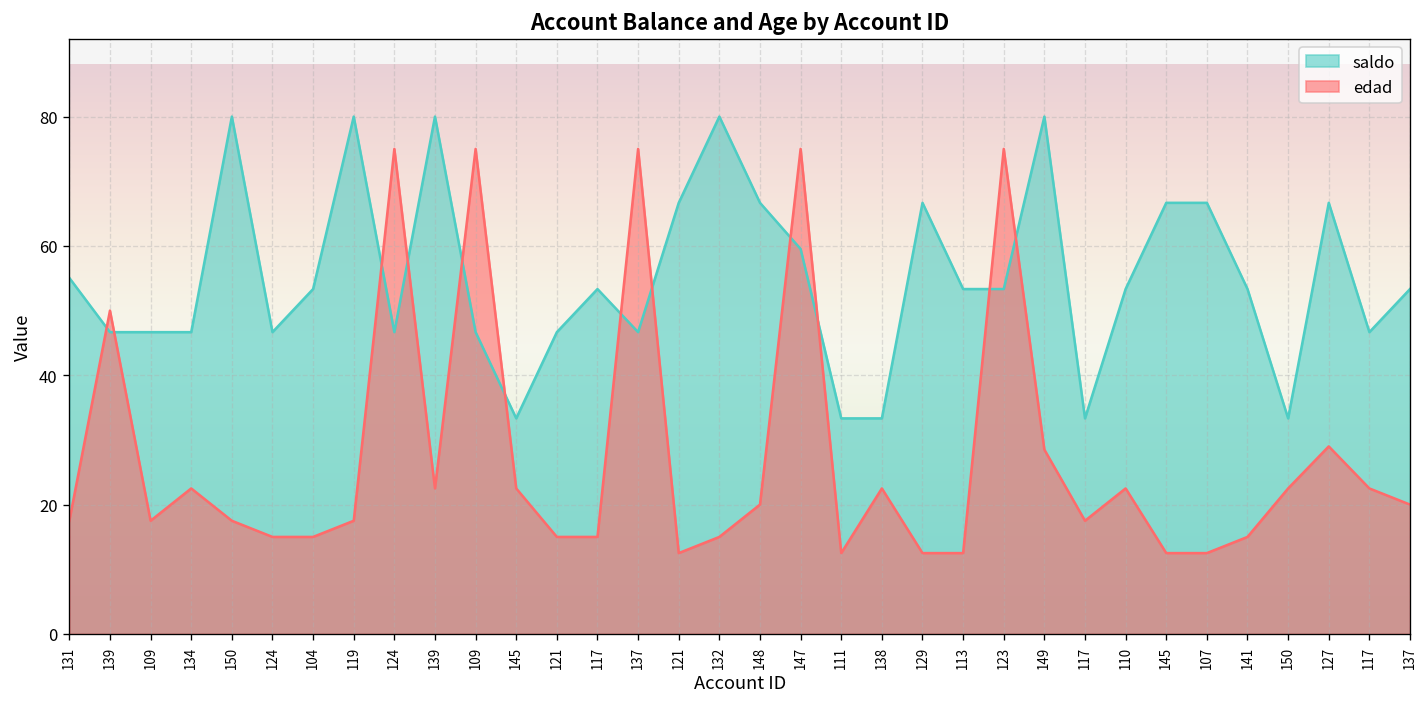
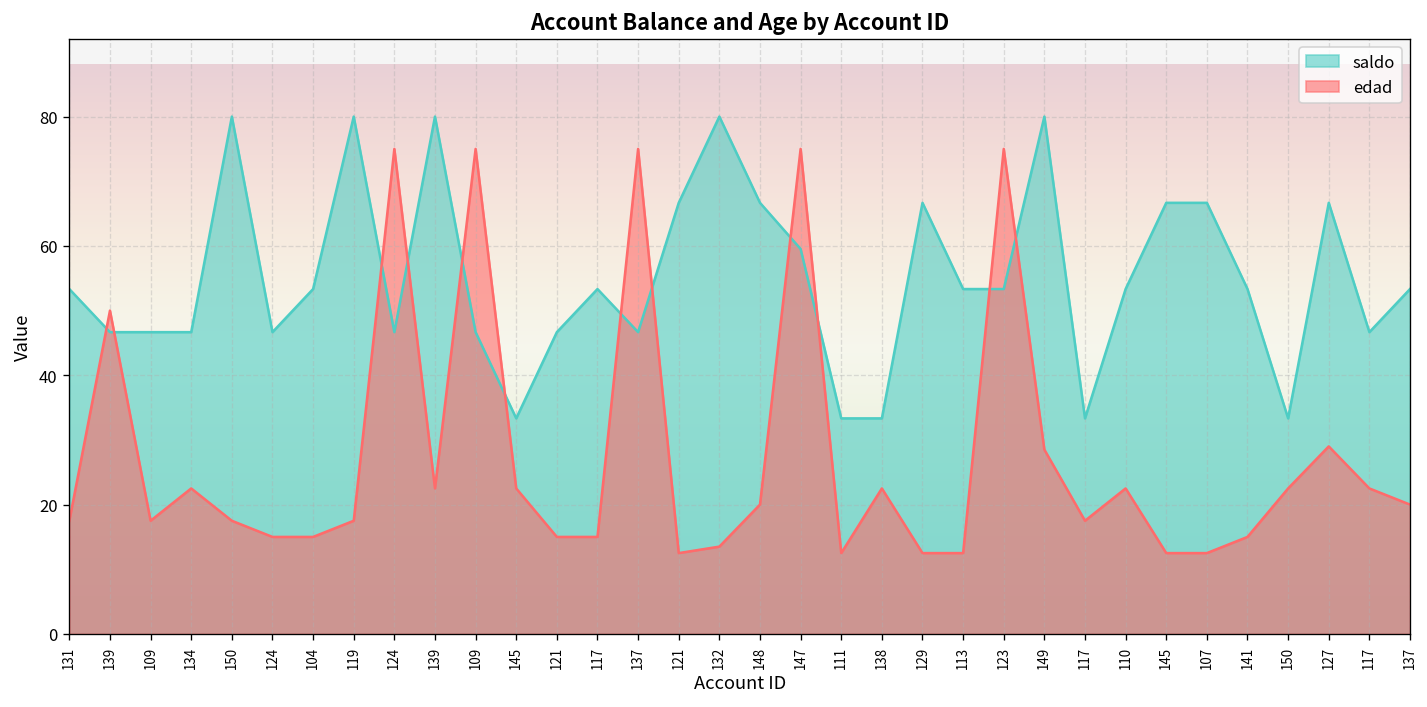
saldo, 131: 55 -> 53
edad, 132: 15 -> 14
